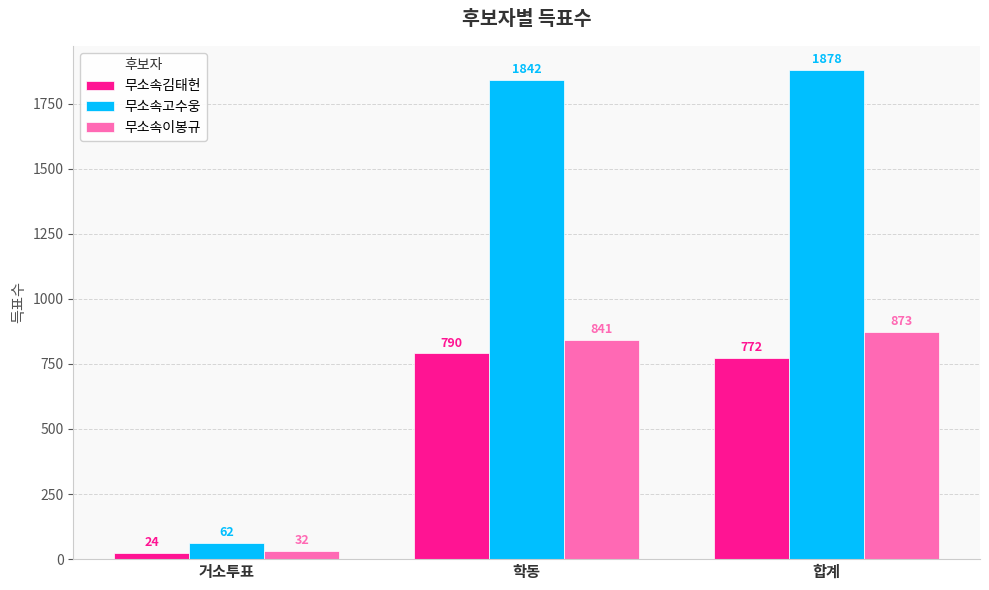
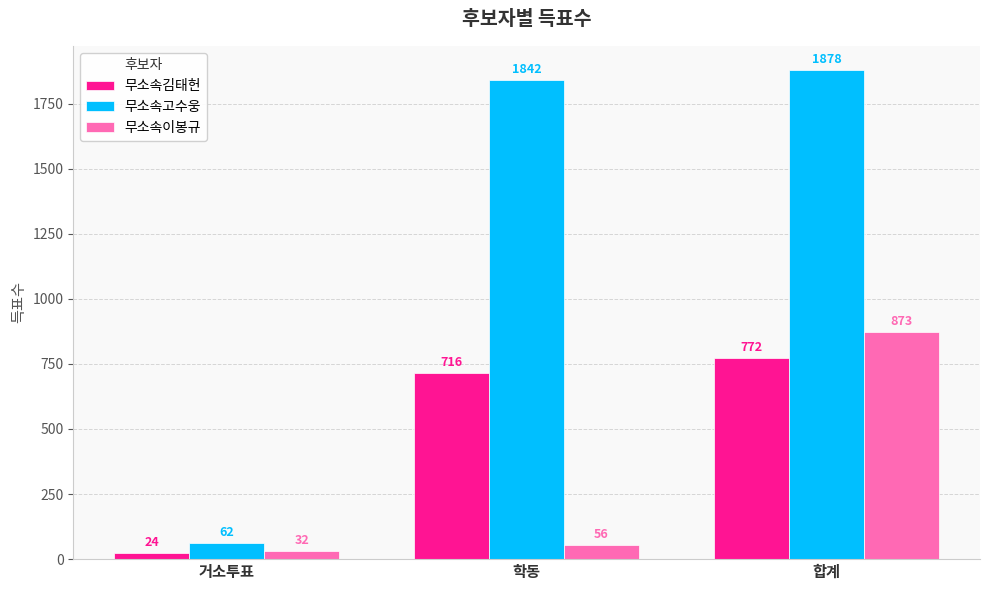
무소속김태헌, 학동: 790 -> 716
무소속이봉규, 학동: 841 -> 56
